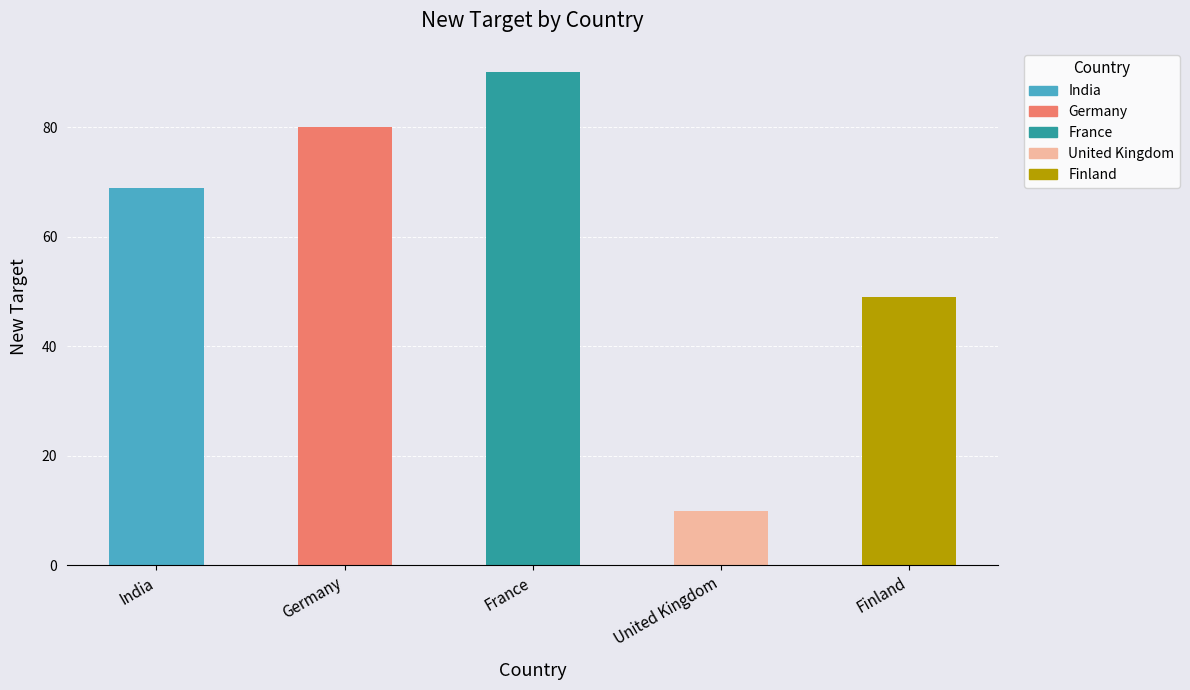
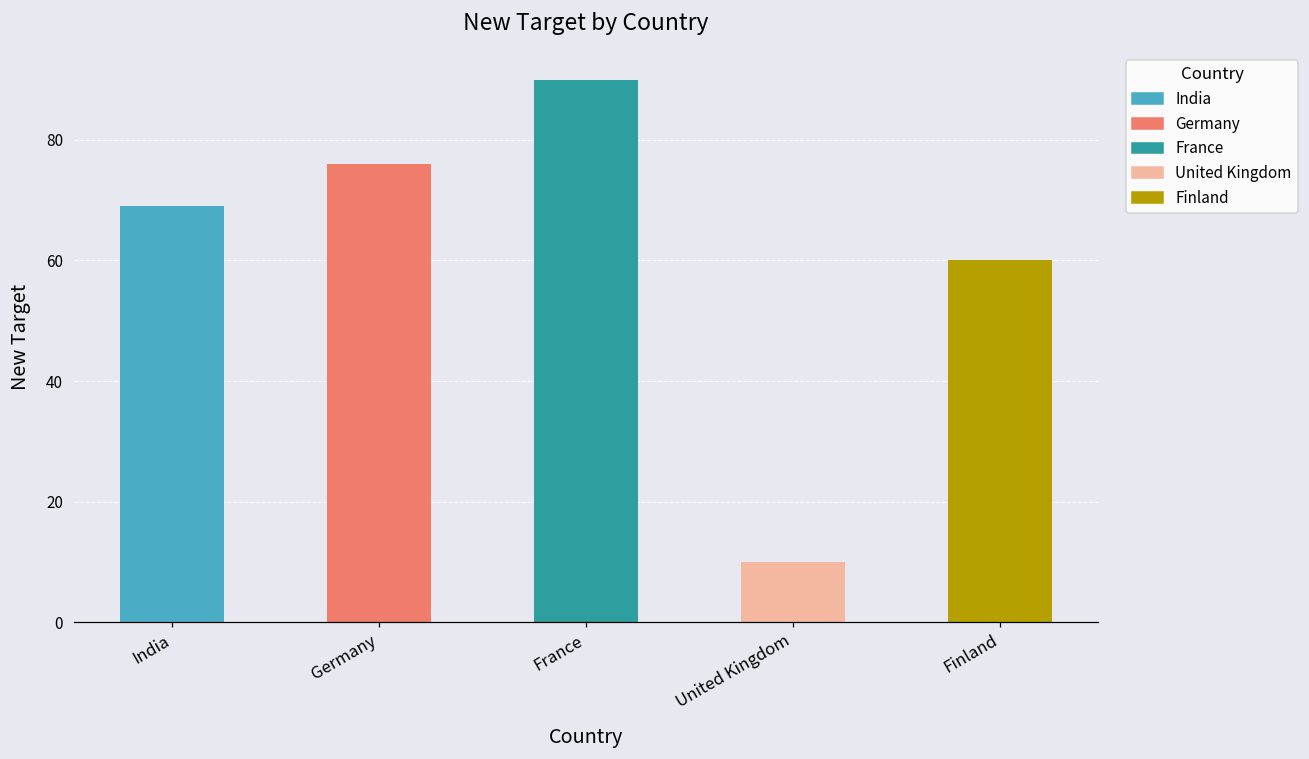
Germany: 80 -> 76
Finland: 49 -> 60
